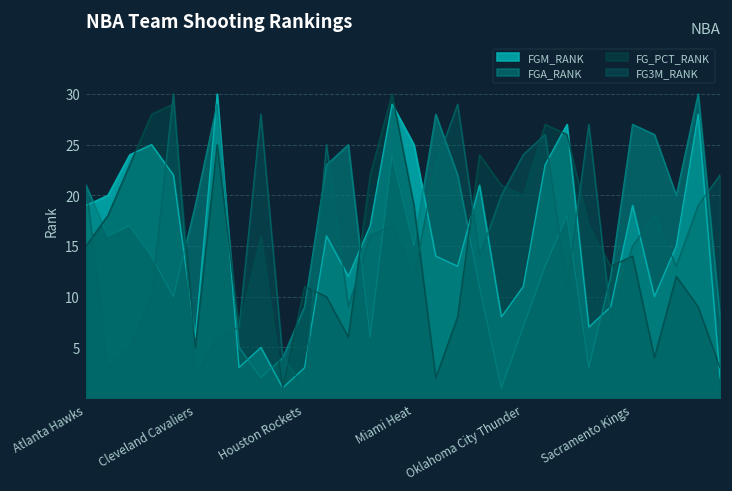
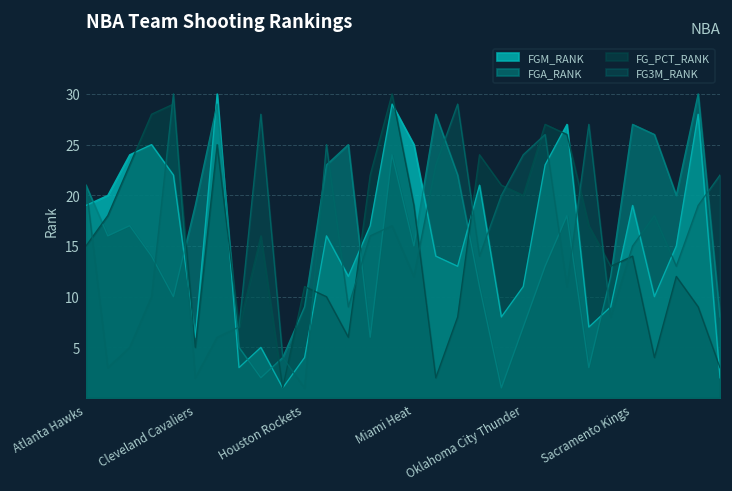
FGM_RANK, Houston Rockets: 3 -> 4
